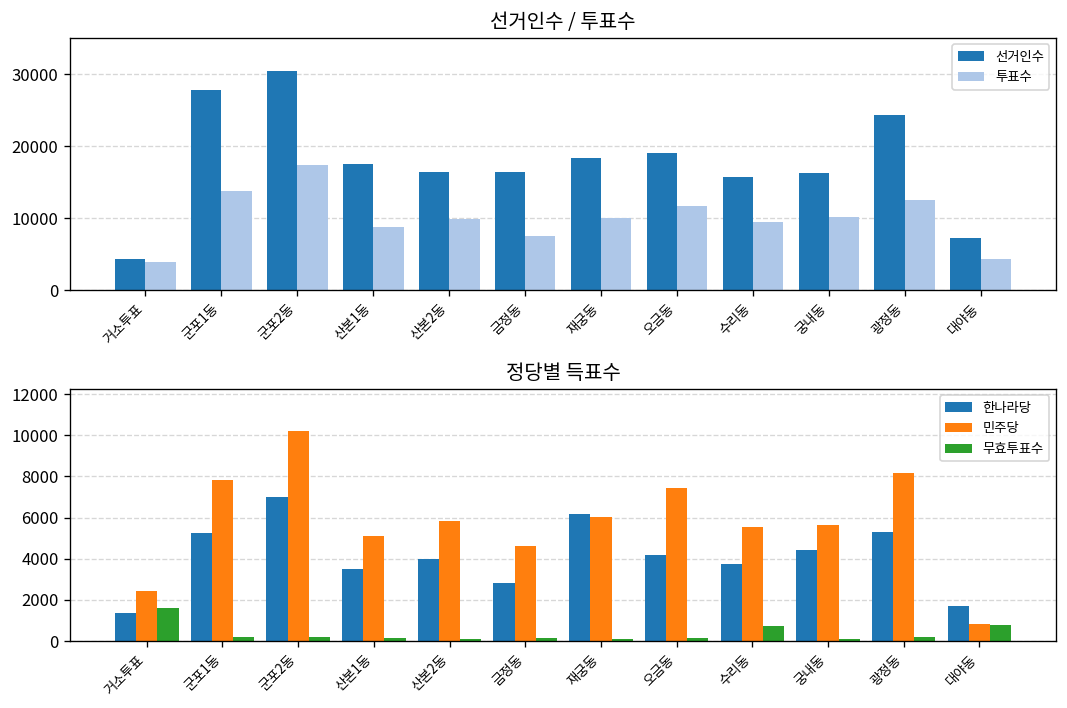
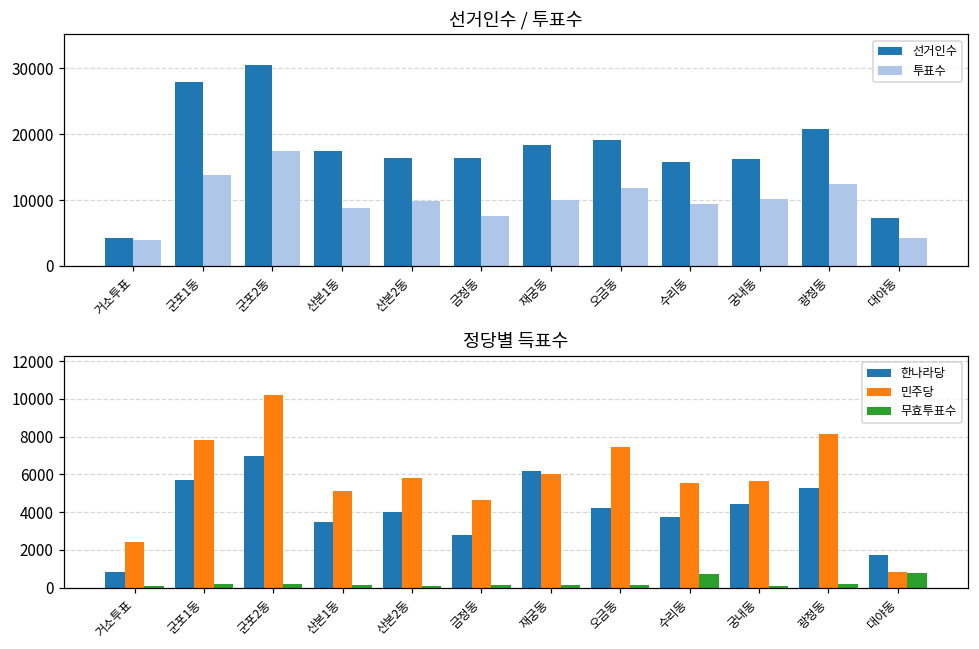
선거인수 / 투표수, 선거인수, 광정동: 24000 -> 21000
정당별 득표수, 한나라당, 거소투표: 1400 -> 900
정당별 득표수, 무효투표수, 거소투표: 1600 -> 100
정당별 득표수, 한나라당, 군포1동: 5200 -> 5700
